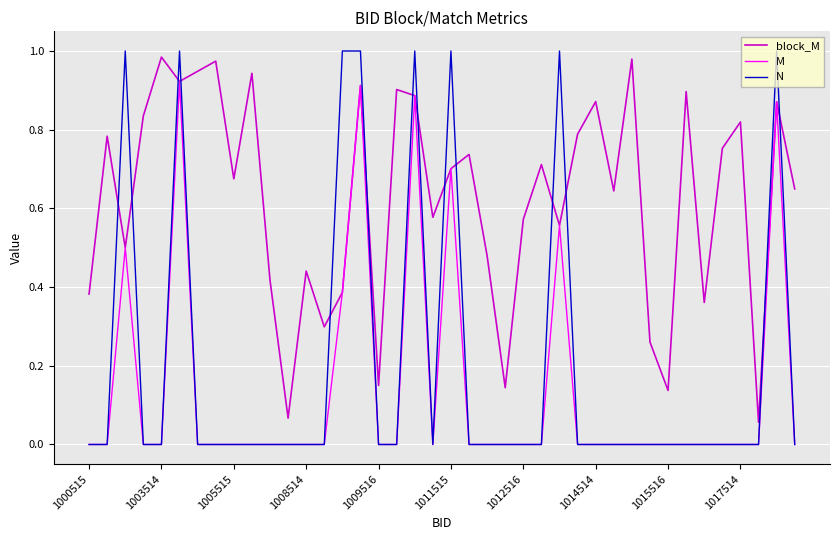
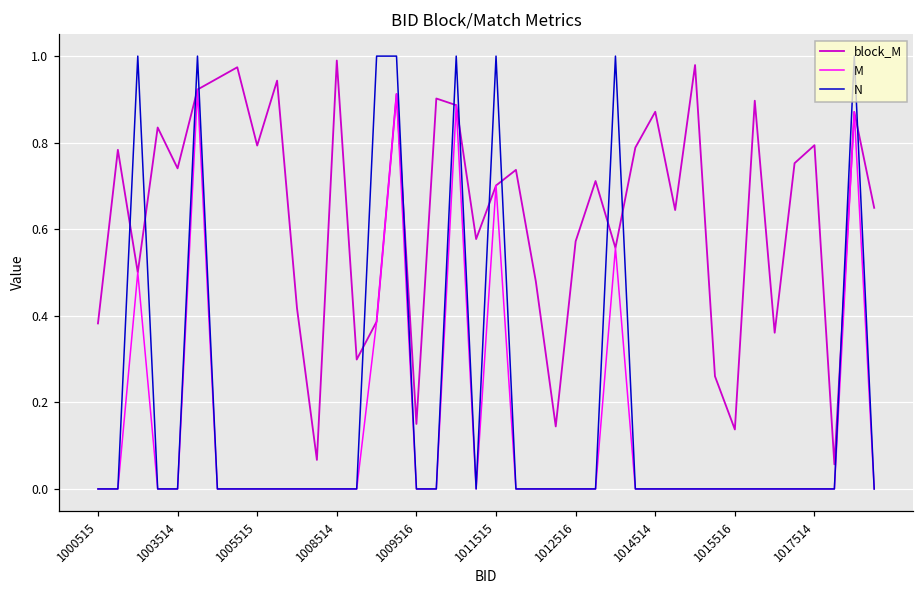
block_M, 1003514: 0.98 -> 0.74
block_M, 1005515: 0.68 -> 0.79
block_M, 1008514: 0.44 -> 0.99
block_M, 1017514: 0.82 -> 0.79
